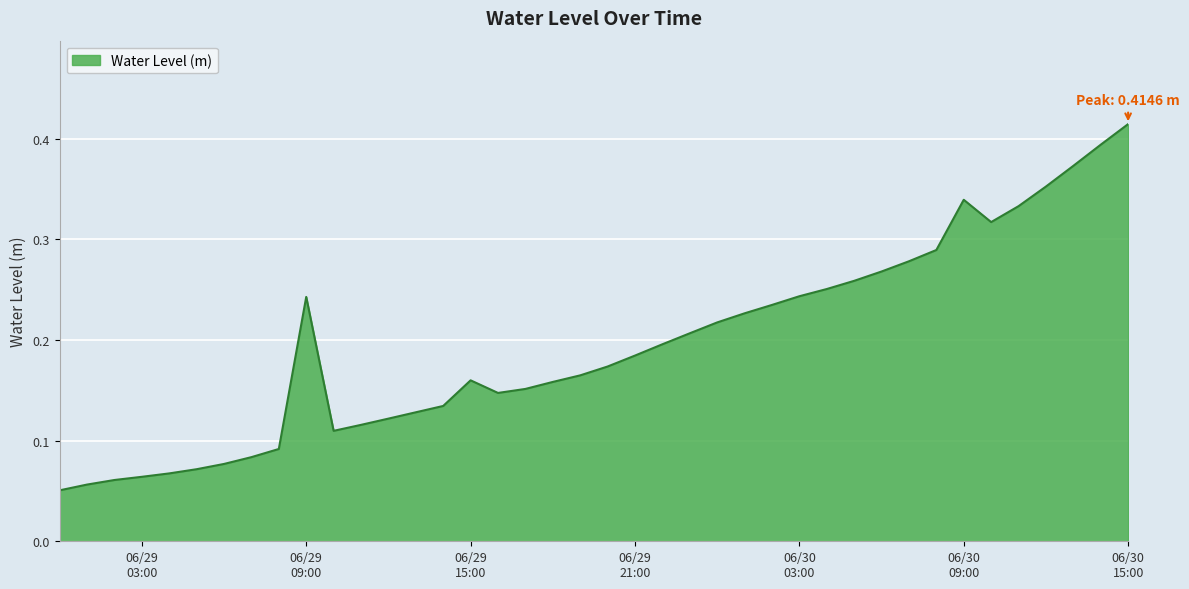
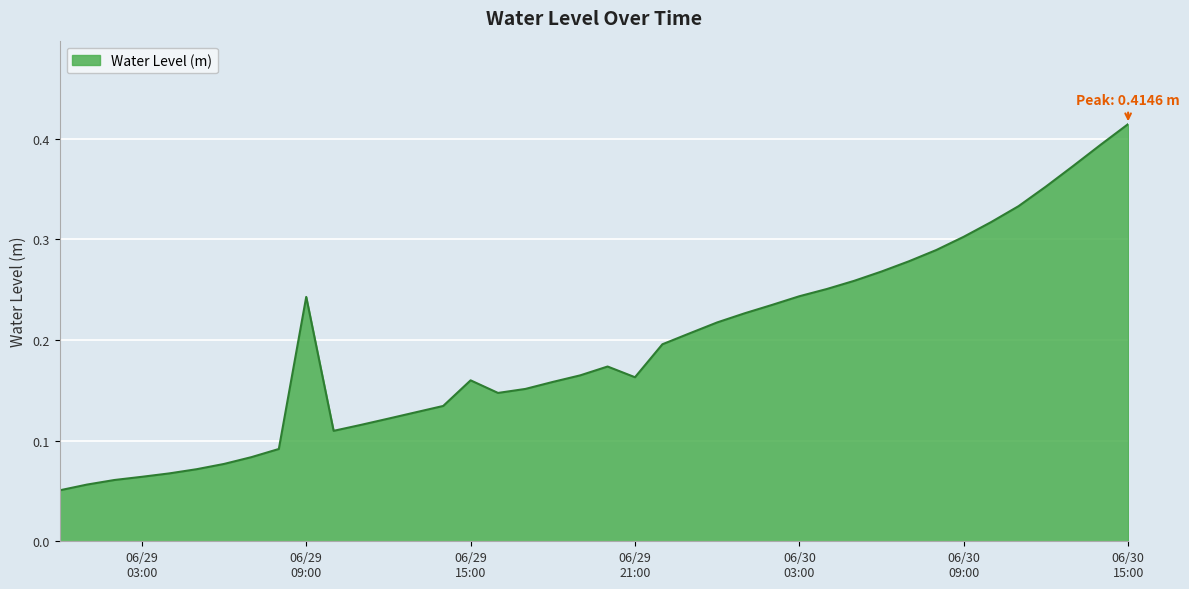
06/29 21:00: 0.185 -> 0.163
06/30 09:00: 0.339 -> 0.303
